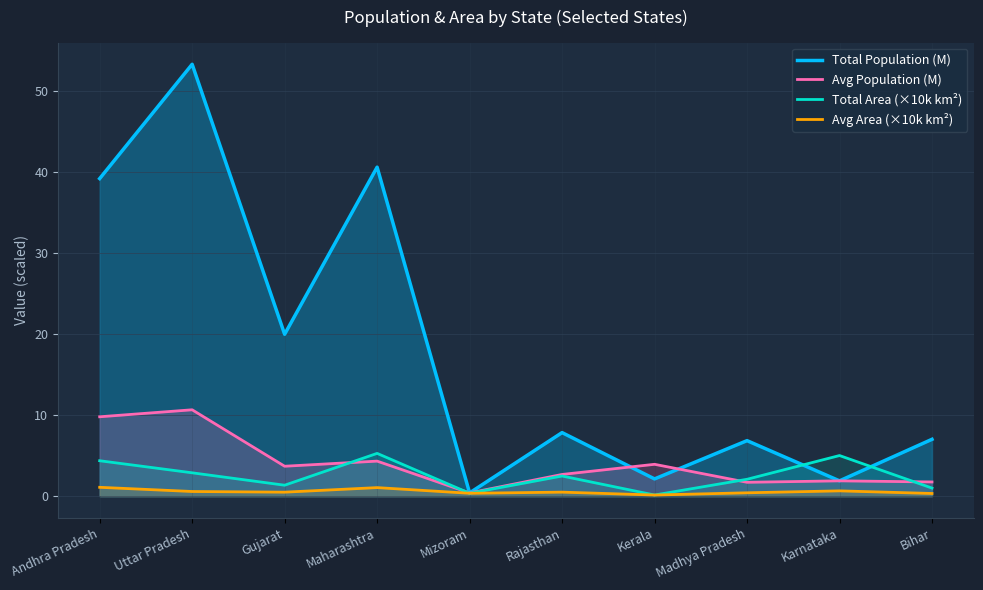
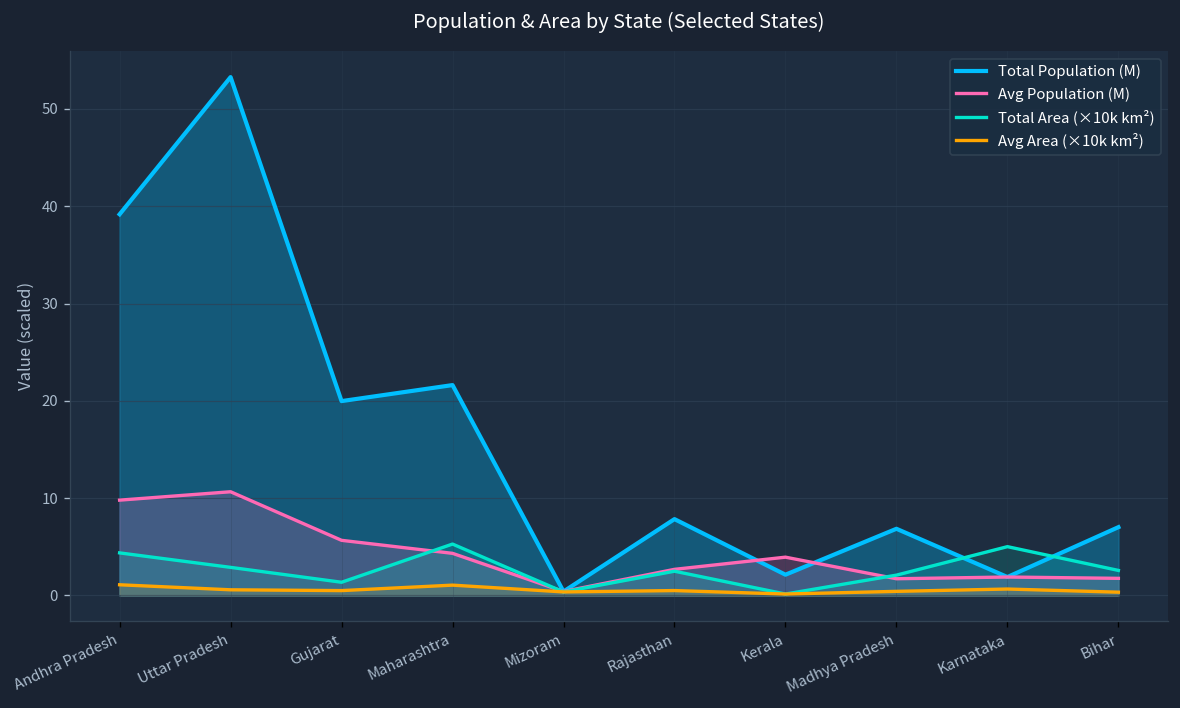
Avg Population (M), Gujarat: 4 -> 6
Total Population (M), Maharashtra: 41 -> 22
Total Area (×10k km²), Bihar: 1 -> 3
